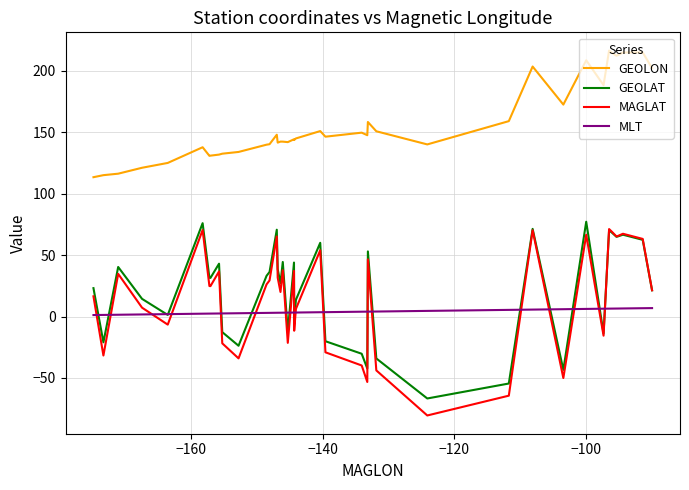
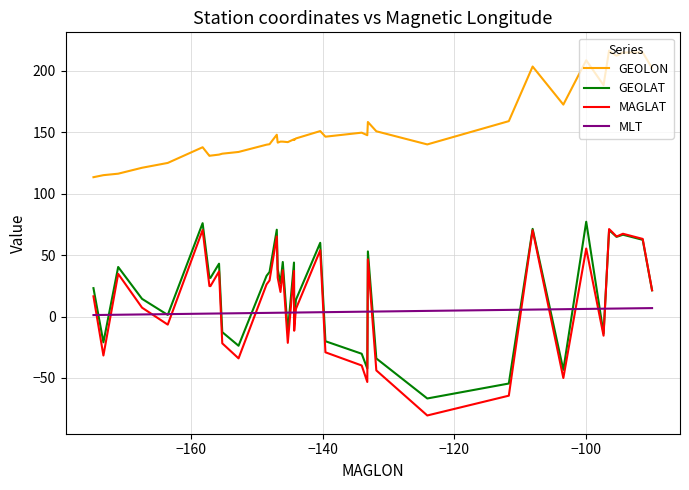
MAGLAT, −100: 67 -> 55
